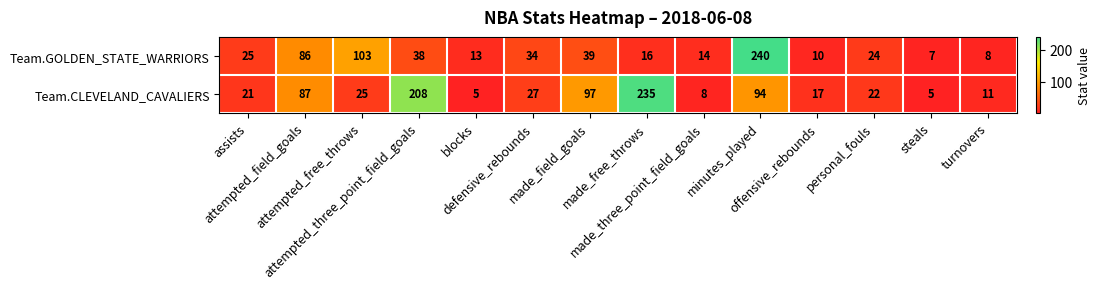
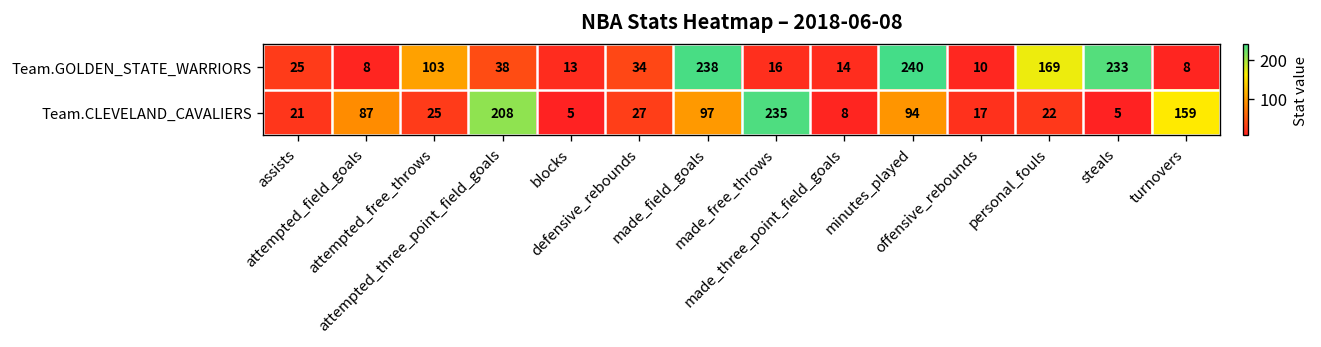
Team.GOLDEN_STATE_WARRIORS, attempted_field_goals: 86 -> 8
Team.GOLDEN_STATE_WARRIORS, made_field_goals: 39 -> 238
Team.GOLDEN_STATE_WARRIORS, personal_fouls: 24 -> 169
Team.GOLDEN_STATE_WARRIORS, steals: 7 -> 233
Team.CLEVELAND_CAVALIERS, turnovers: 11 -> 159
